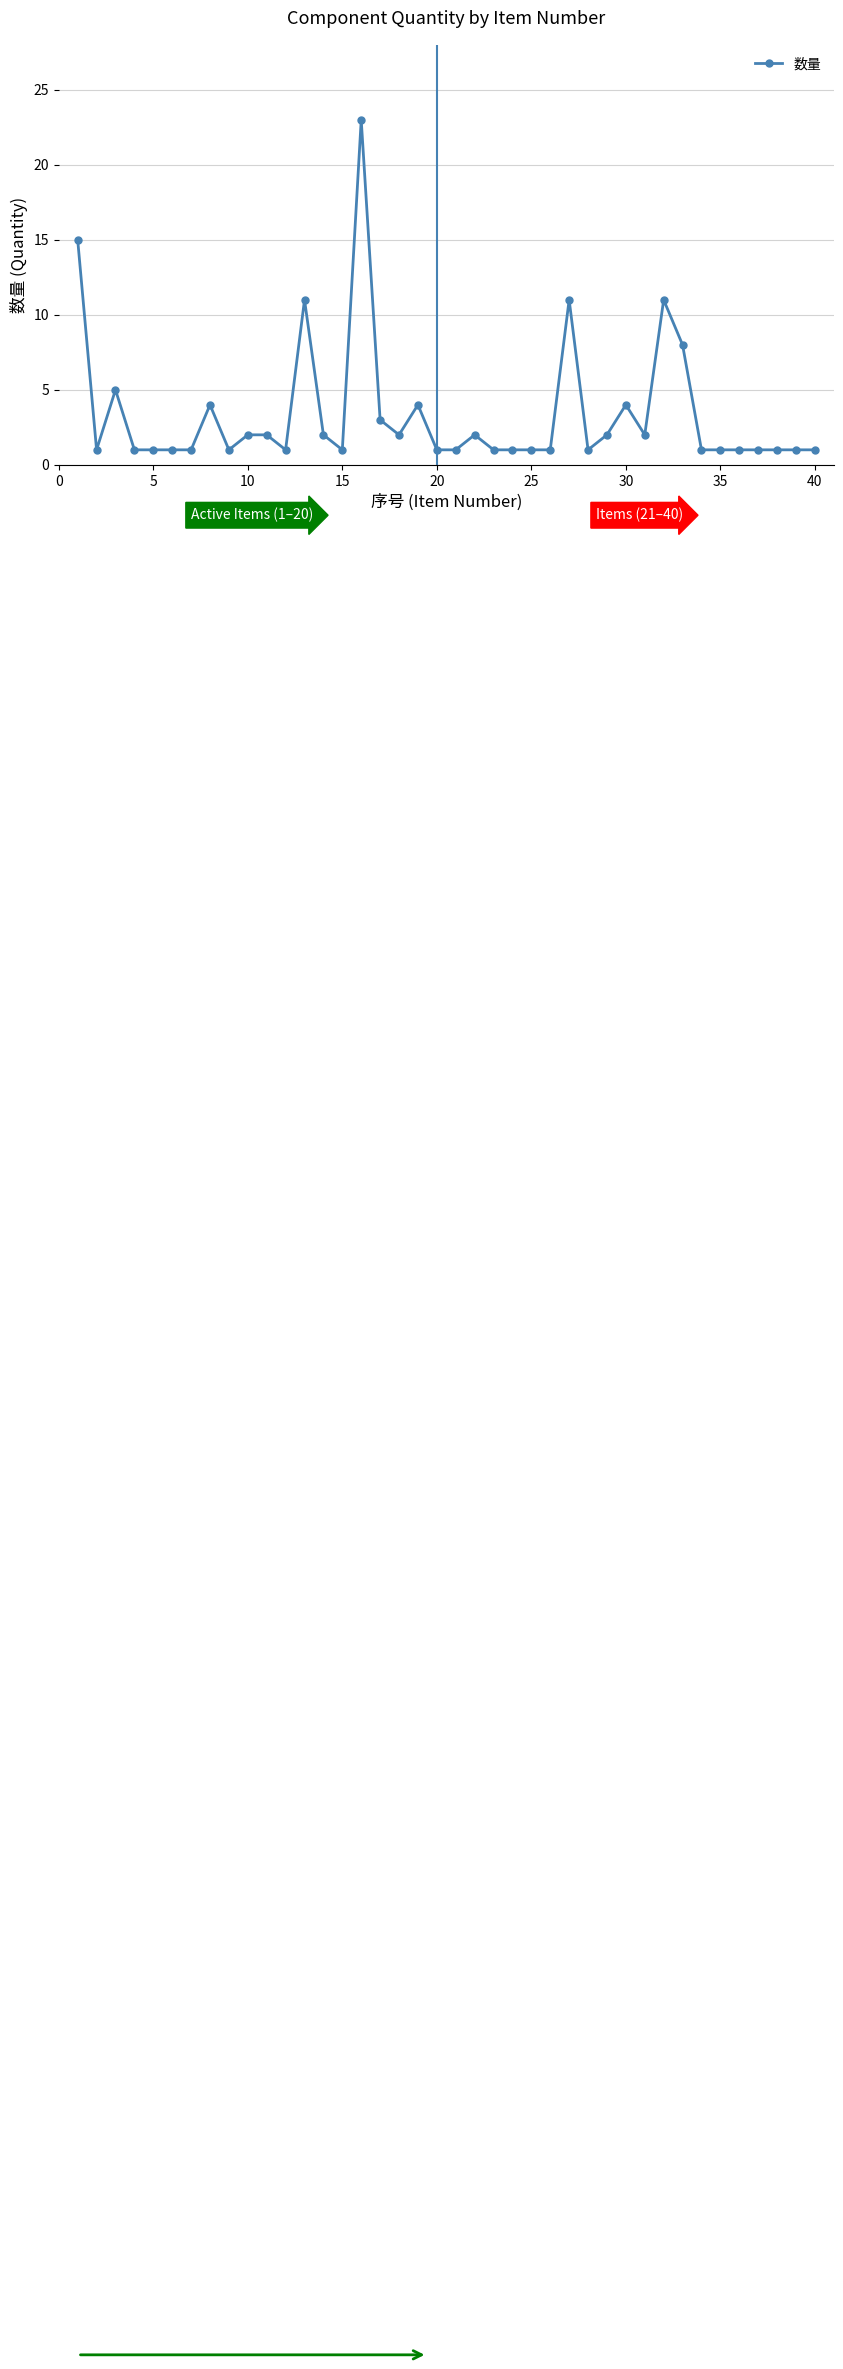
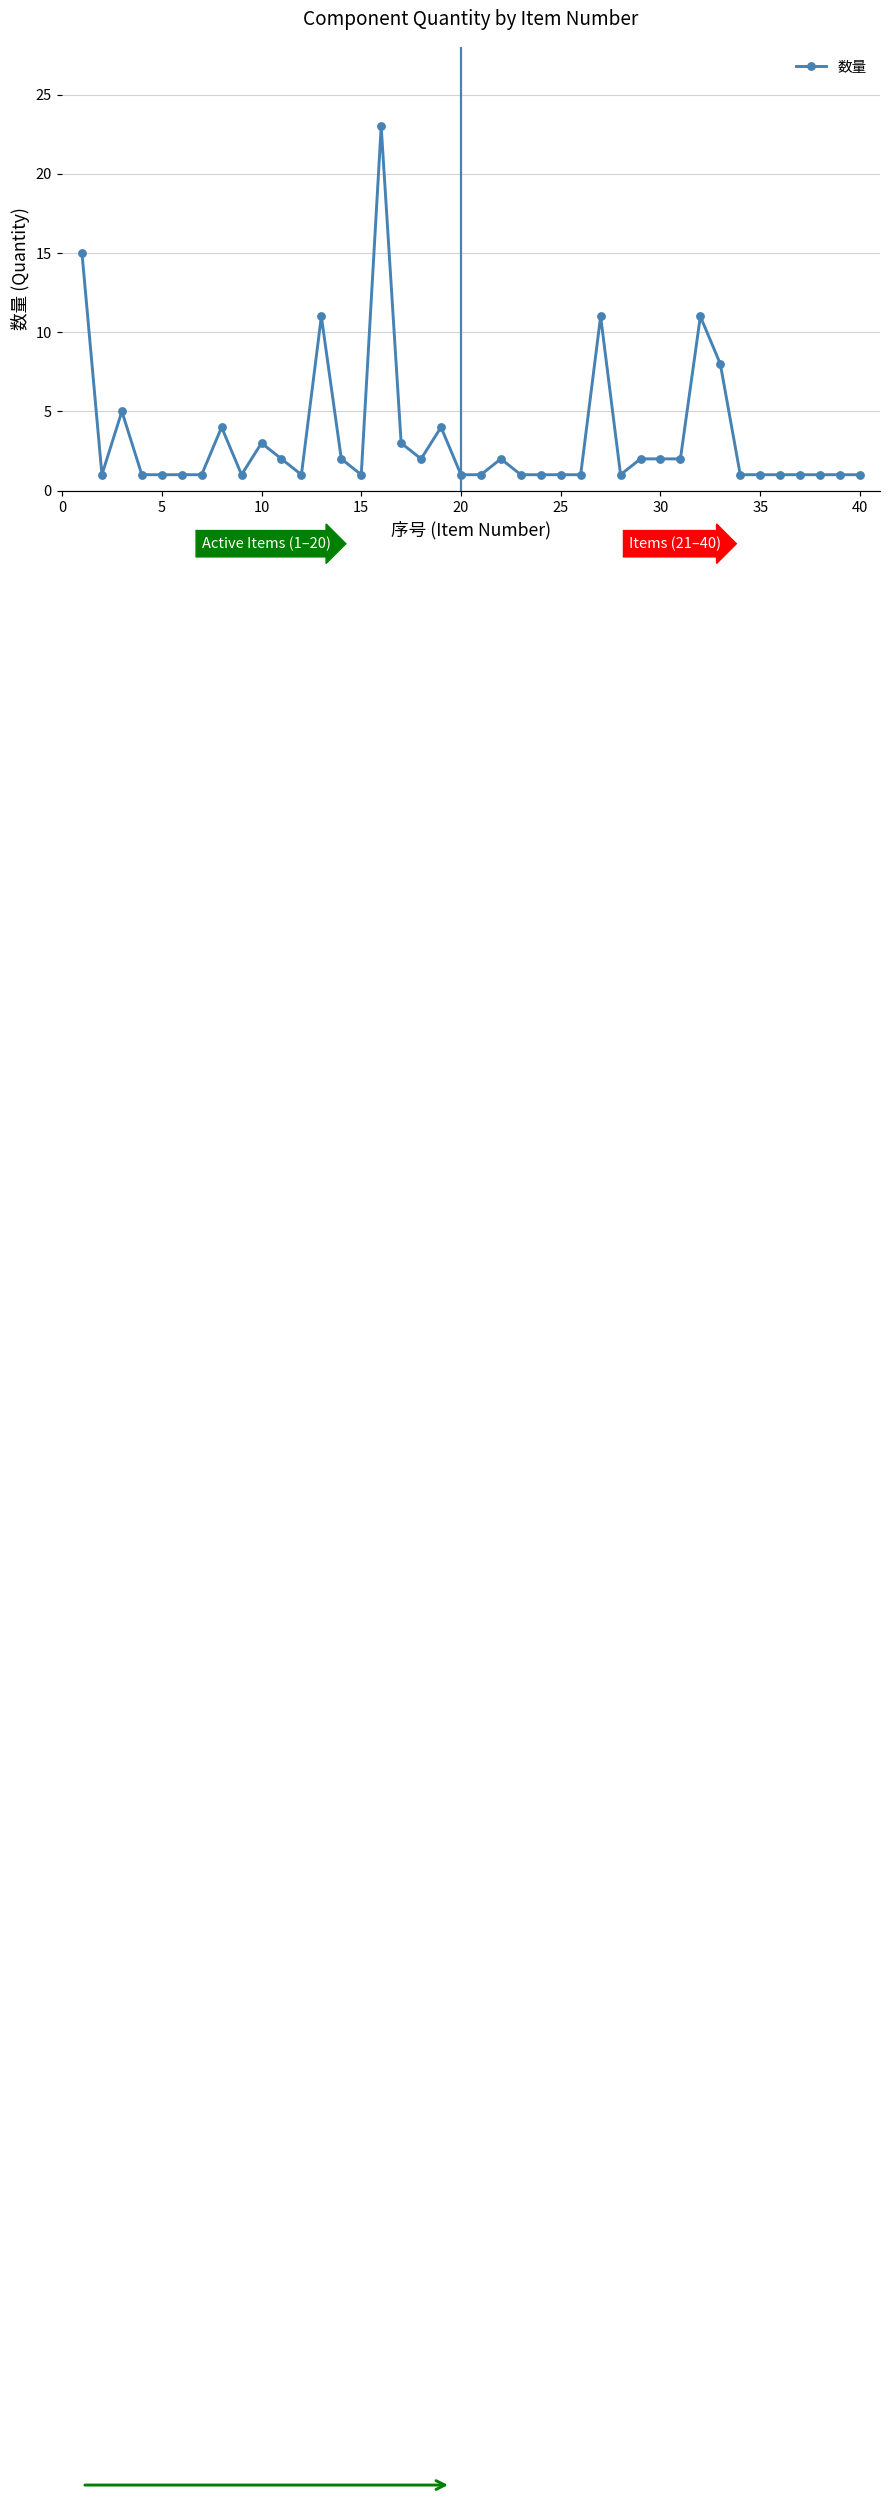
10: 2 -> 3
30: 4 -> 2
